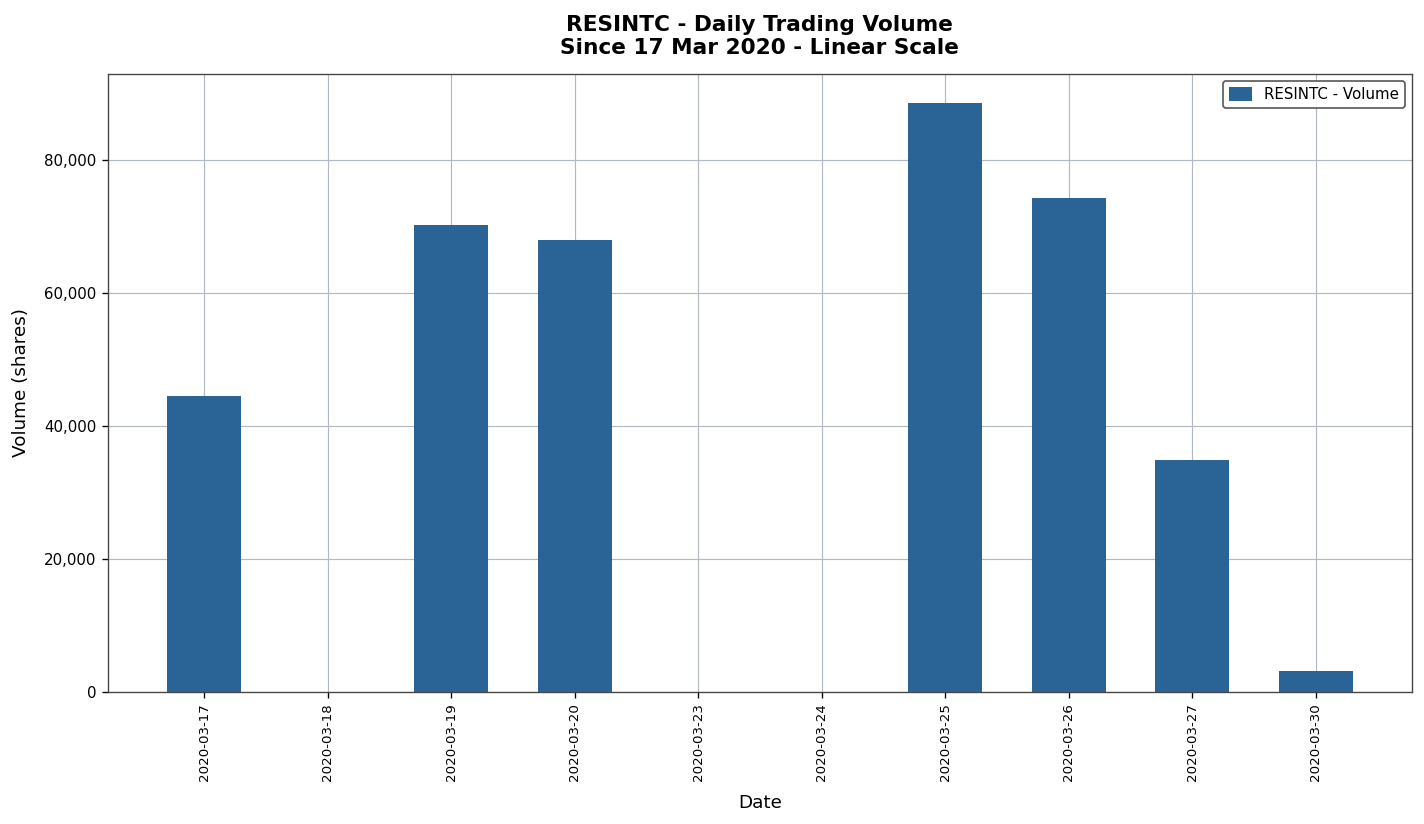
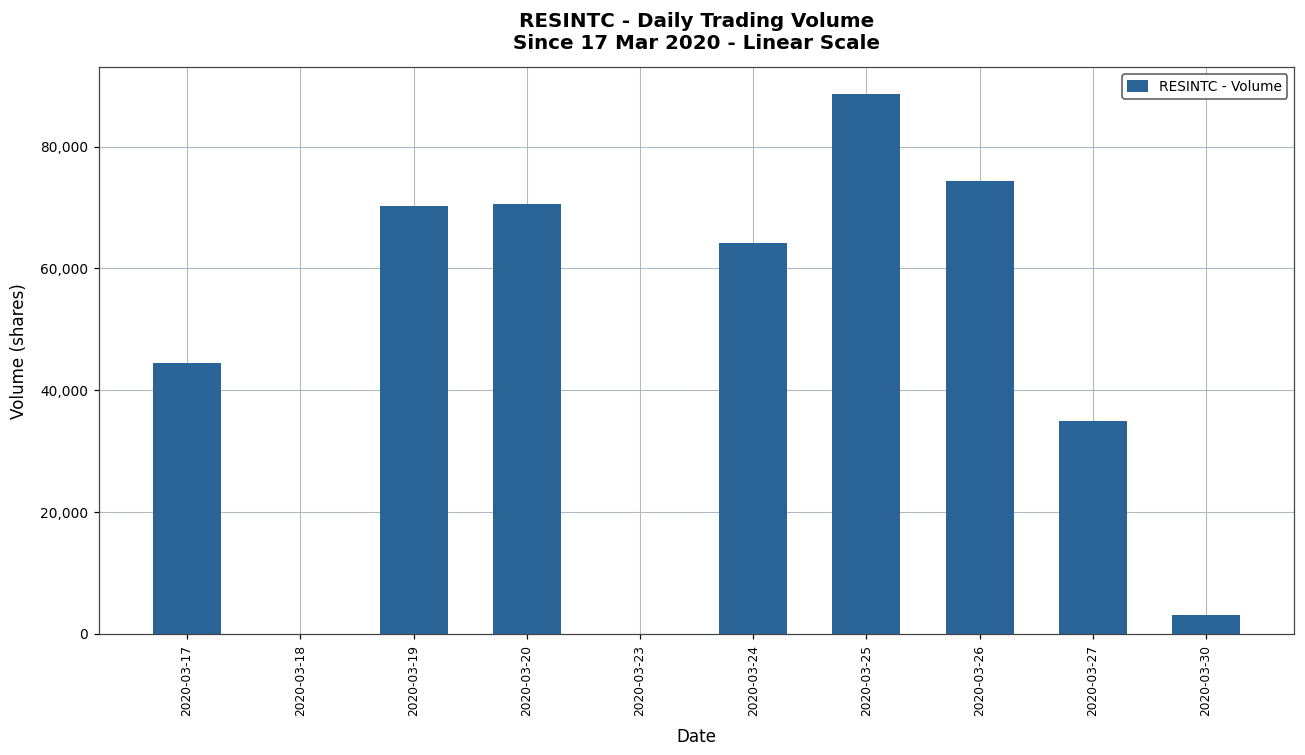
2020-03-20: 68,000 -> 71,000
2020-03-24: 0 -> 64,000
